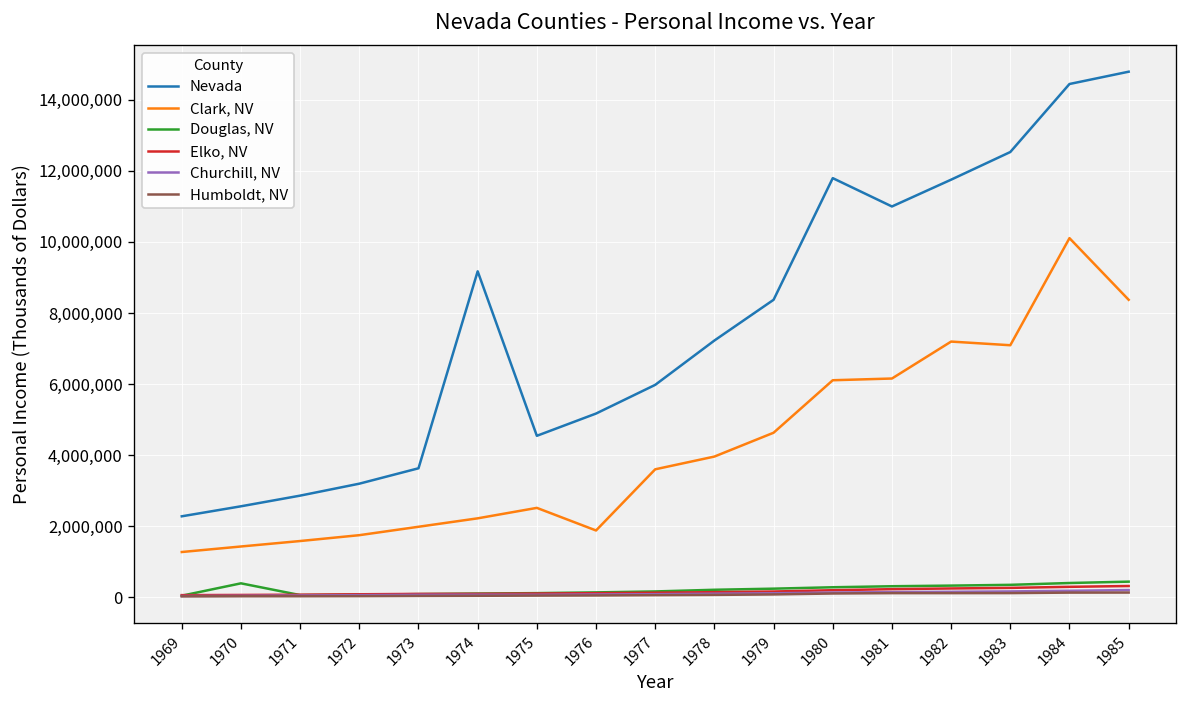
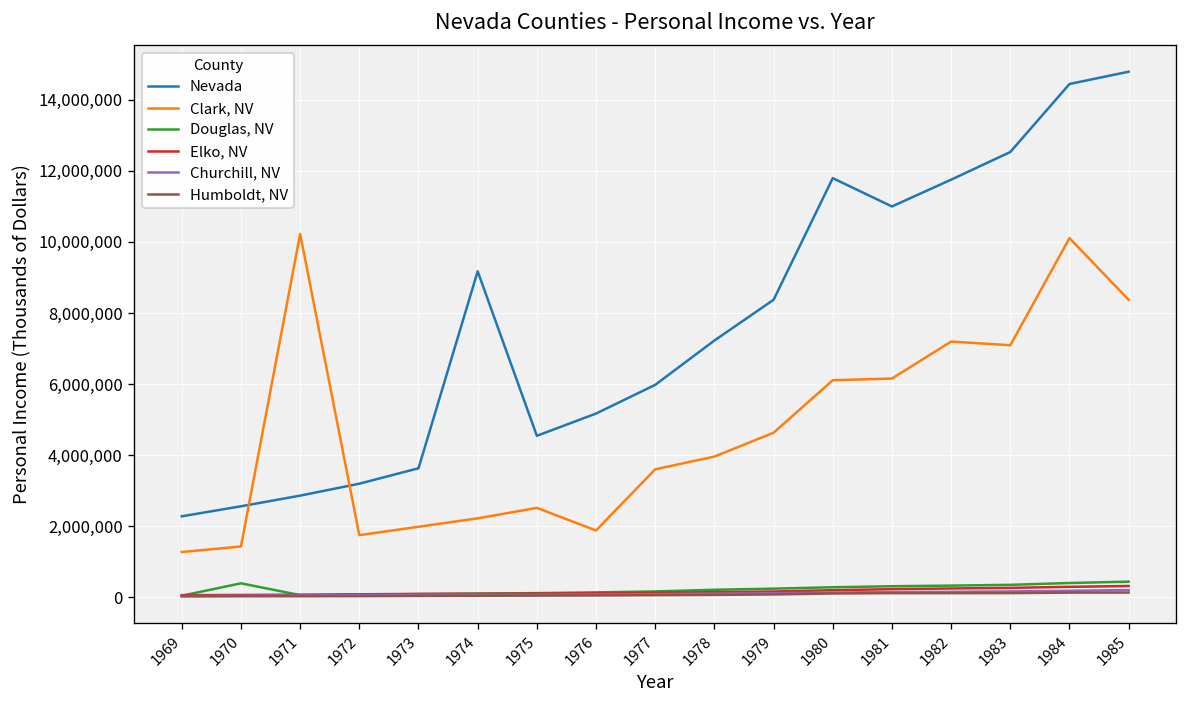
Clark, NV, 1971: 1,600,000 -> 10,200,000
